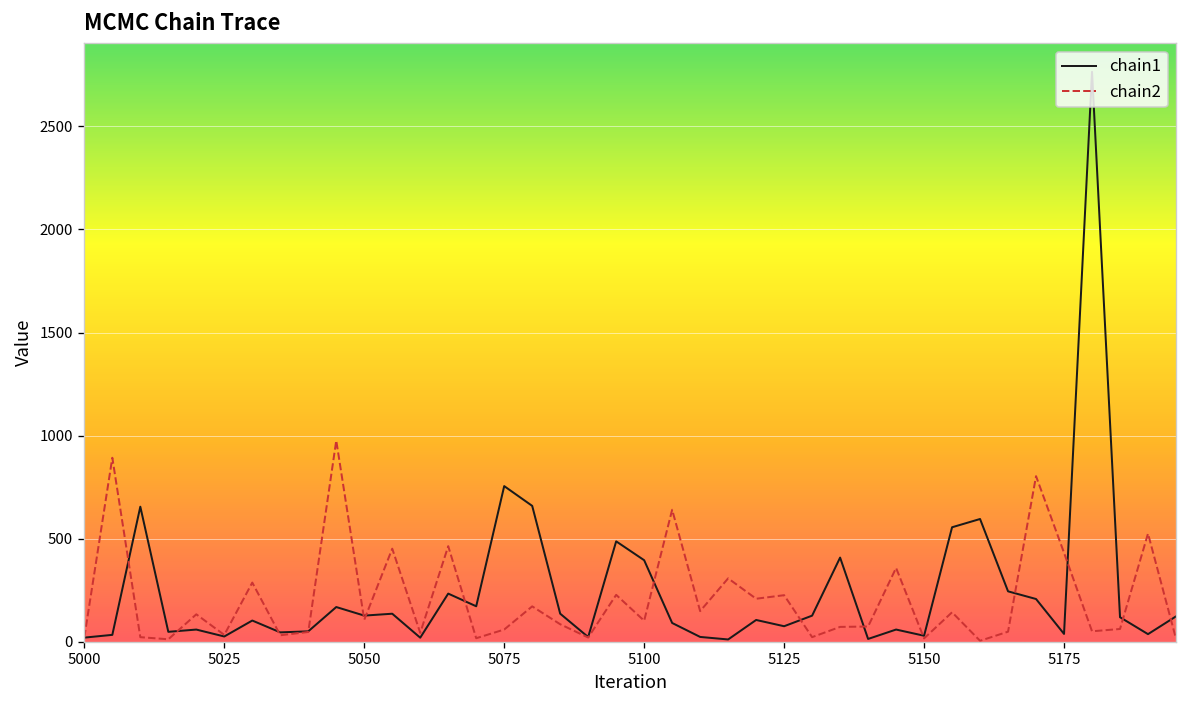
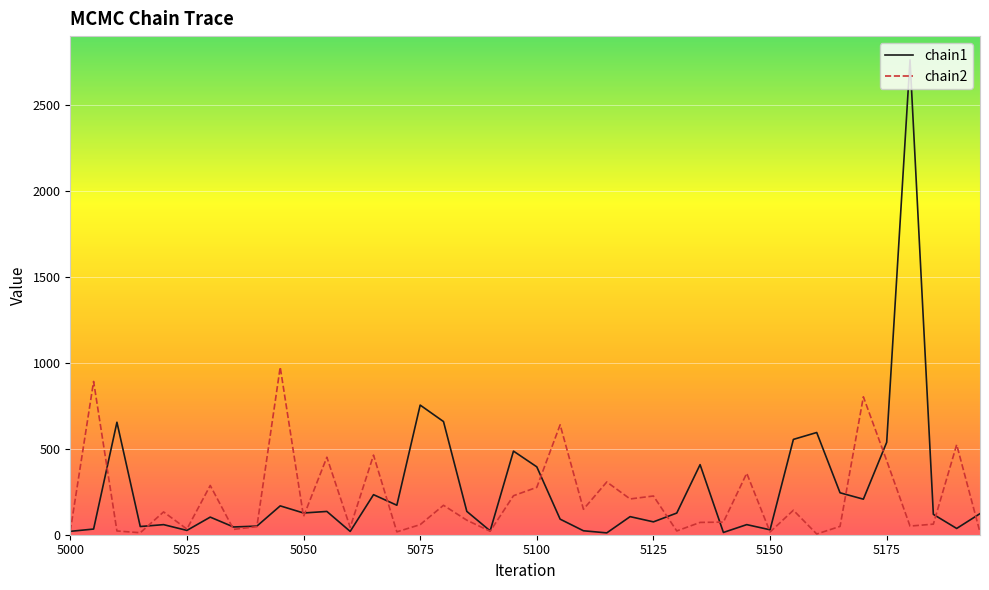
chain2, 5100: 100 -> 280
chain1, 5175: 40 -> 540
